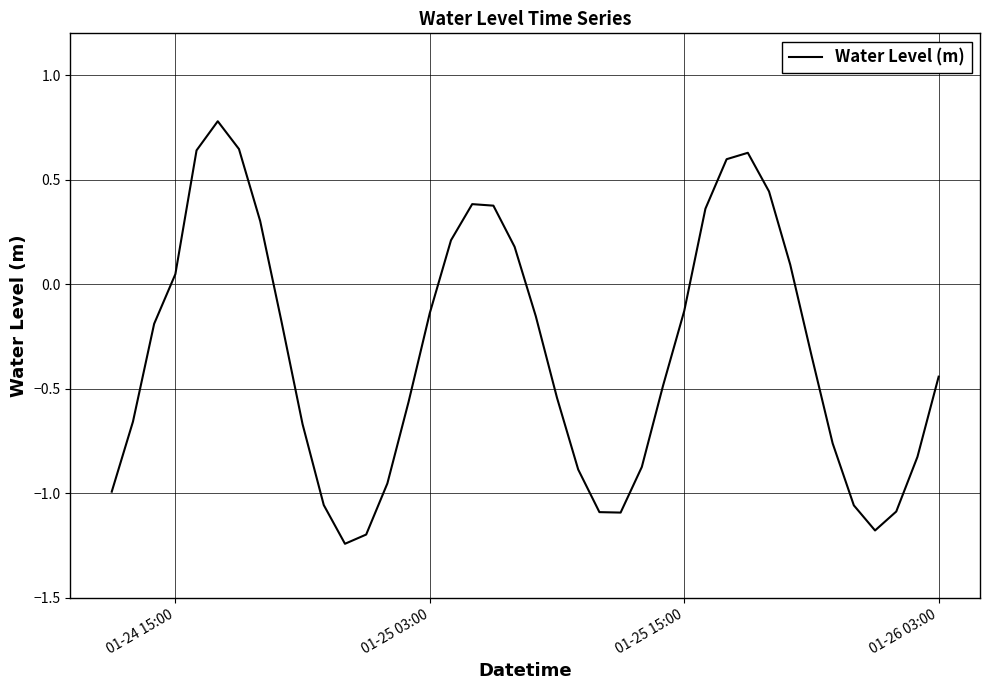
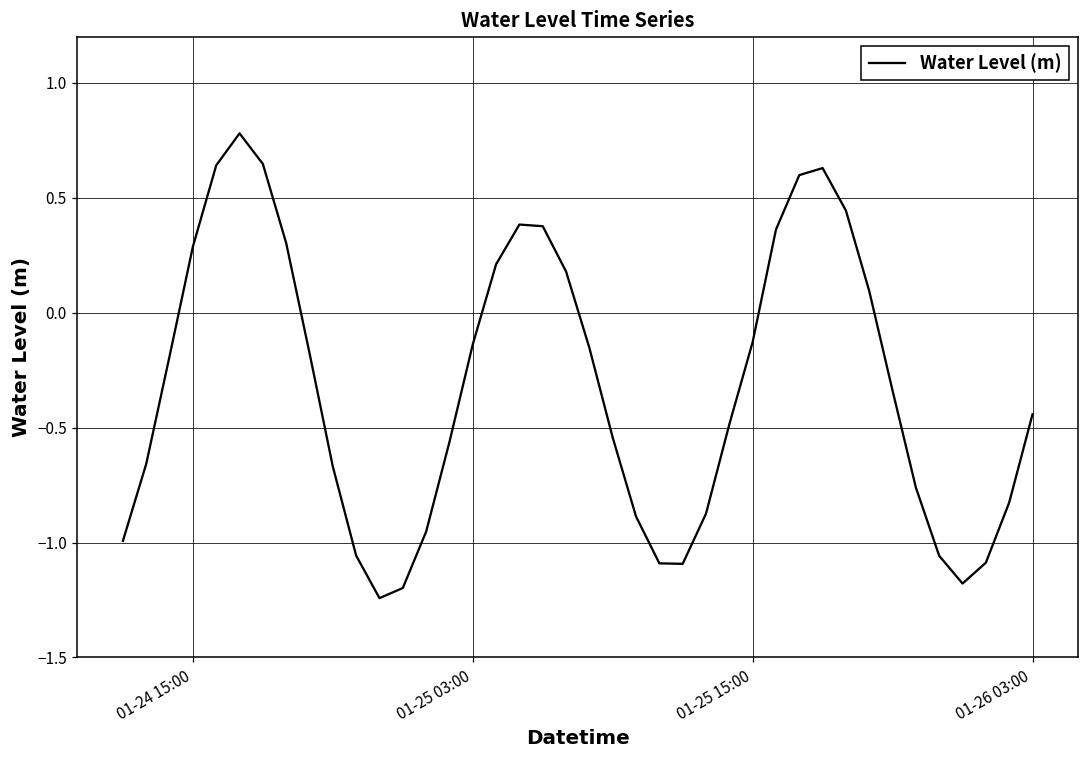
01-24 15:00: 0.05 -> 0.29
